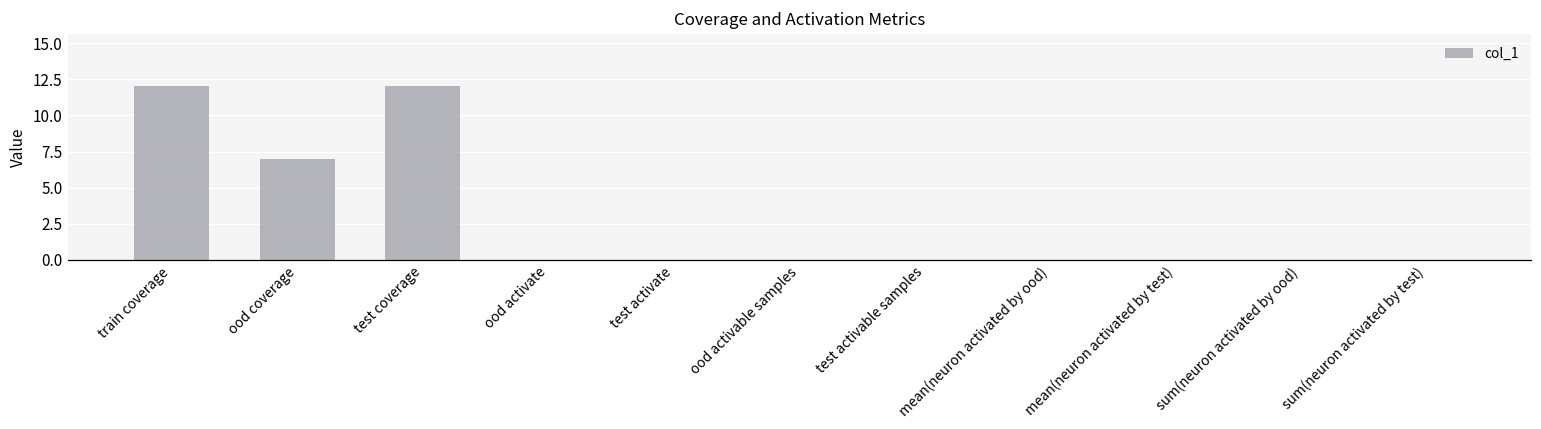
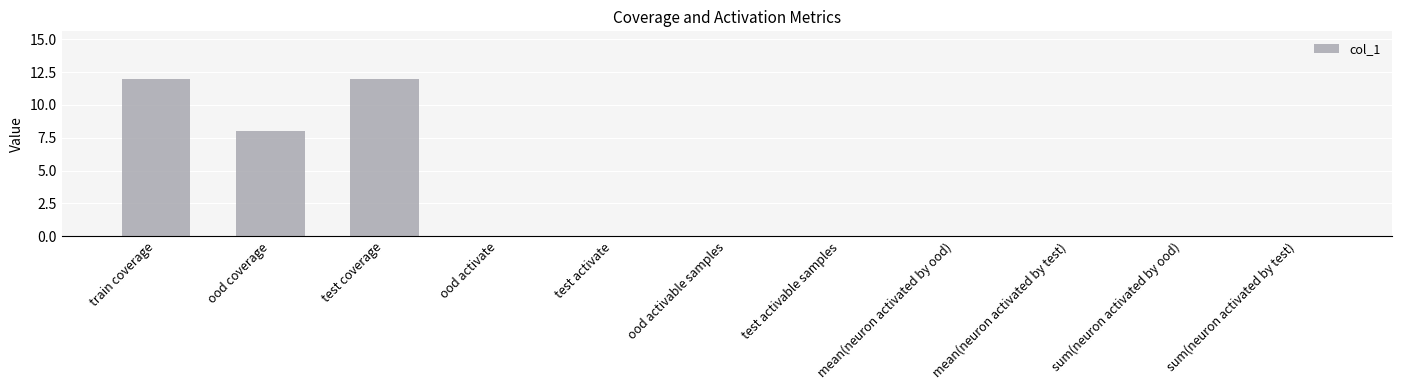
ood coverage: 7 -> 8
